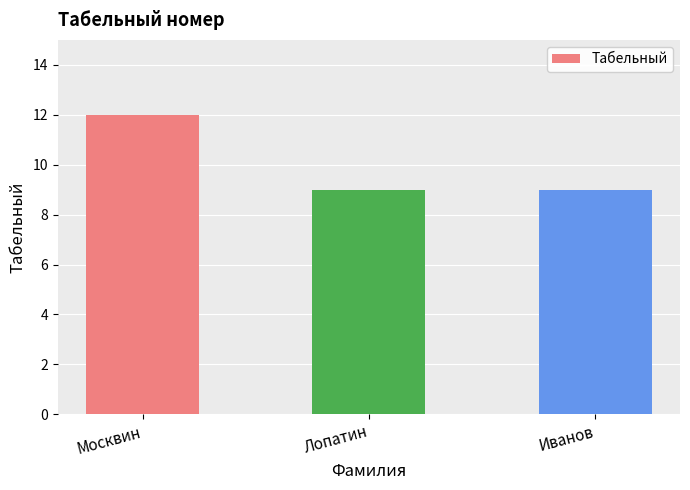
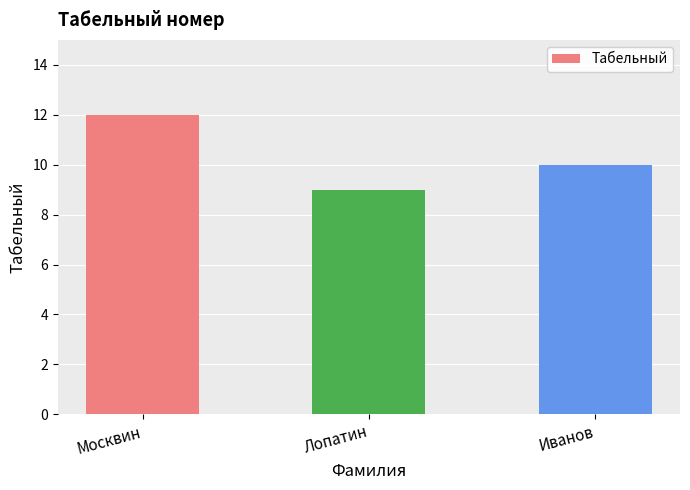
Иванов: 9 -> 10
